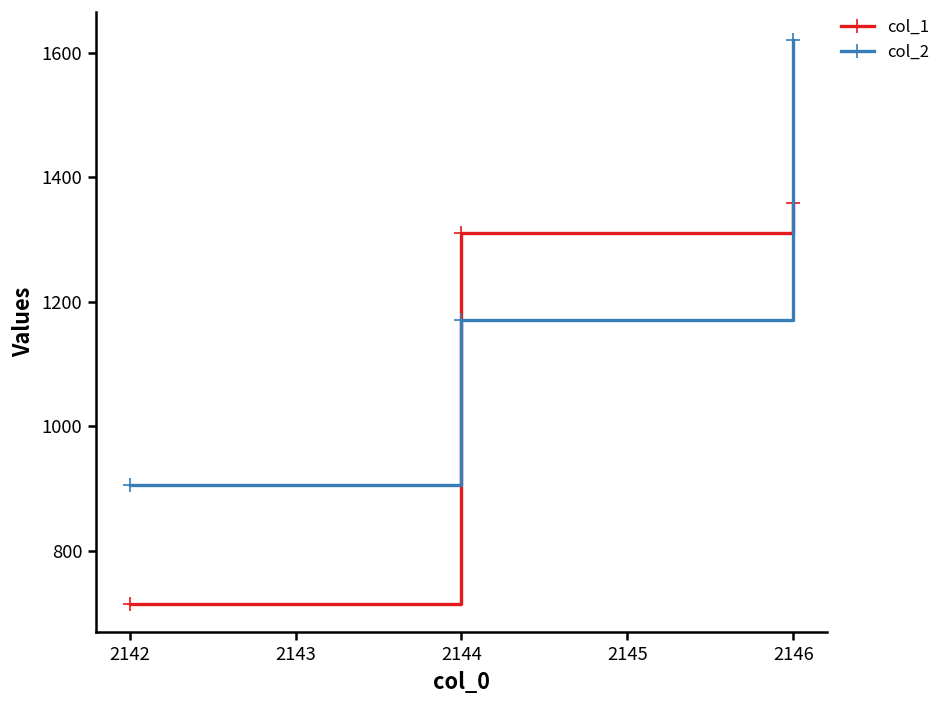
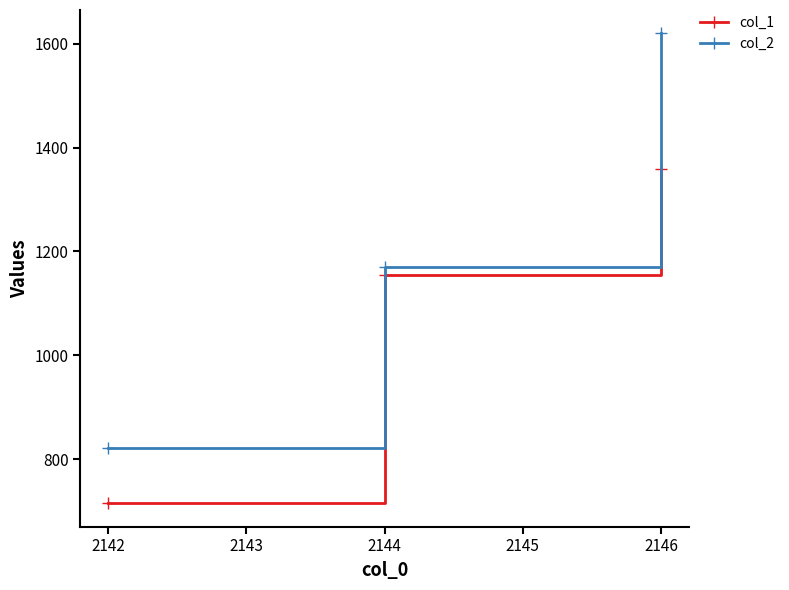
col_2, 2142: 910 -> 820
col_1, 2144: 1310 -> 1150
